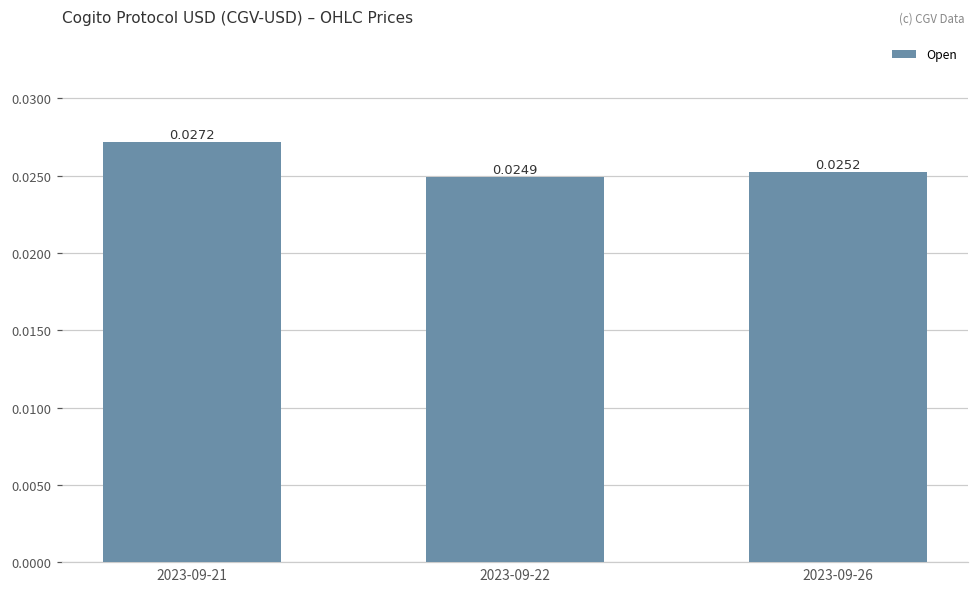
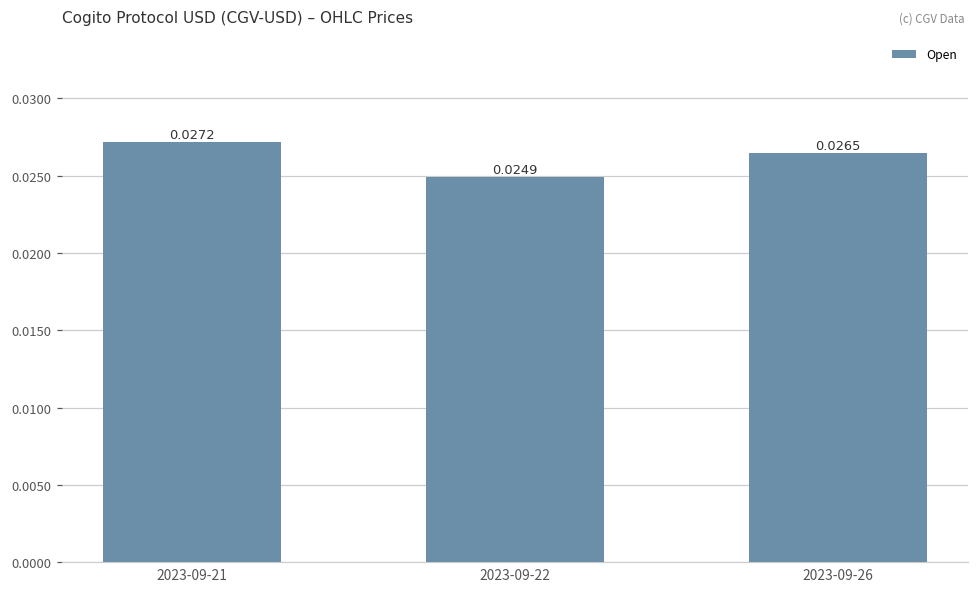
2023-09-26: 0.0252 -> 0.0265
